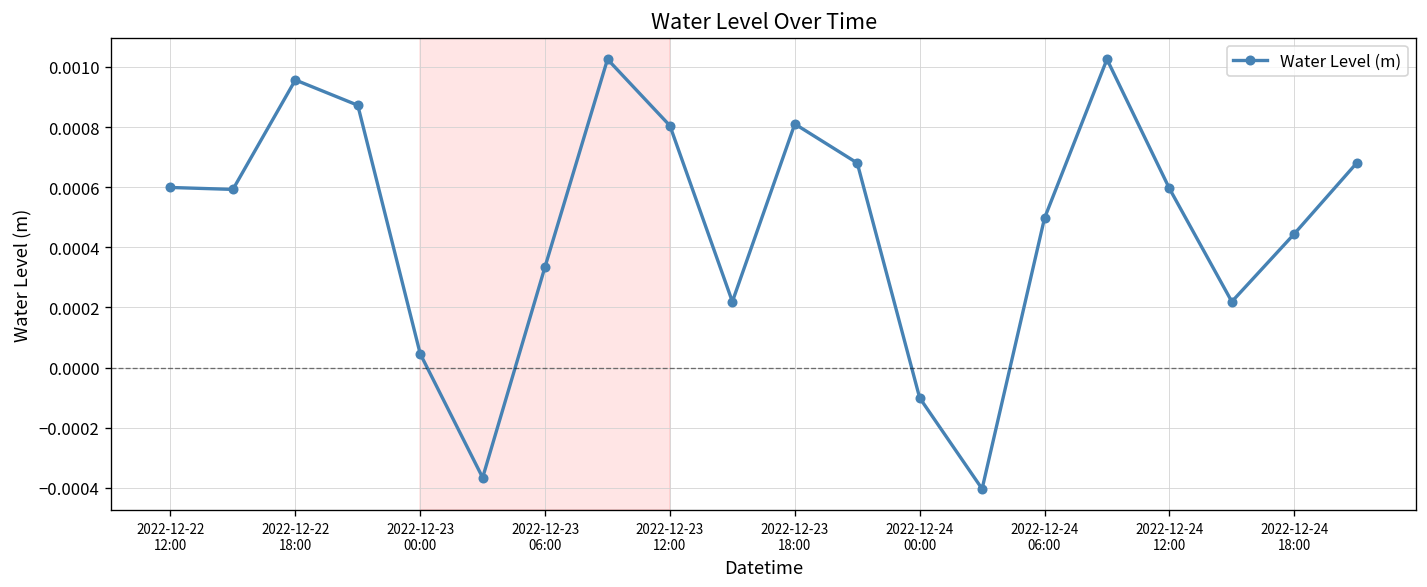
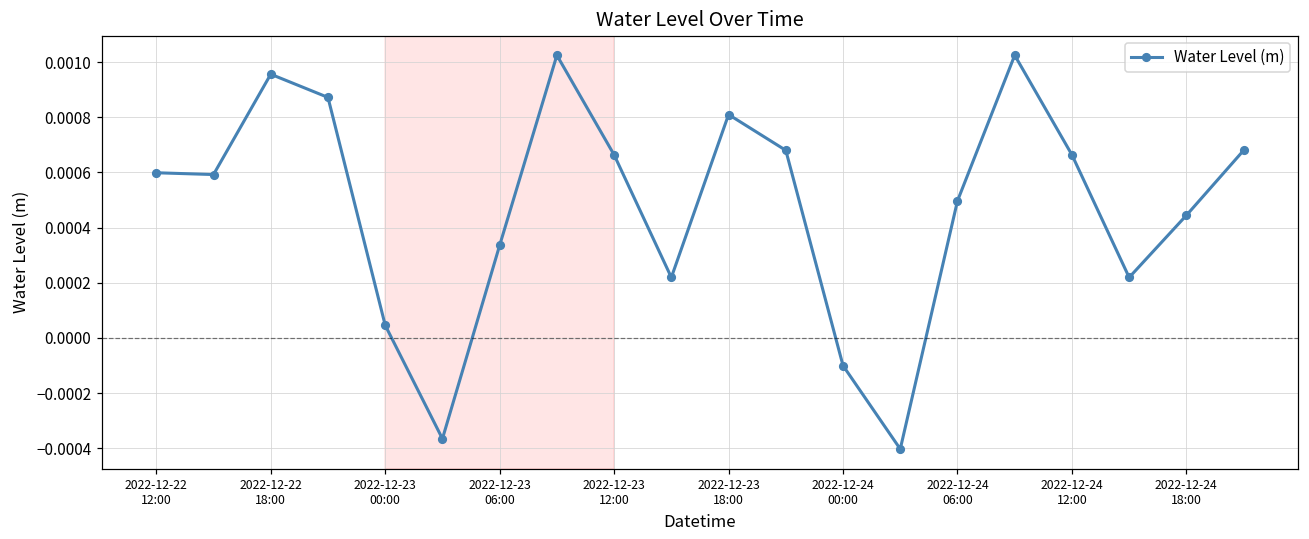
2022-12-23 12:00: 0.00080 -> 0.00066
2022-12-24 12:00: 0.00060 -> 0.00066
